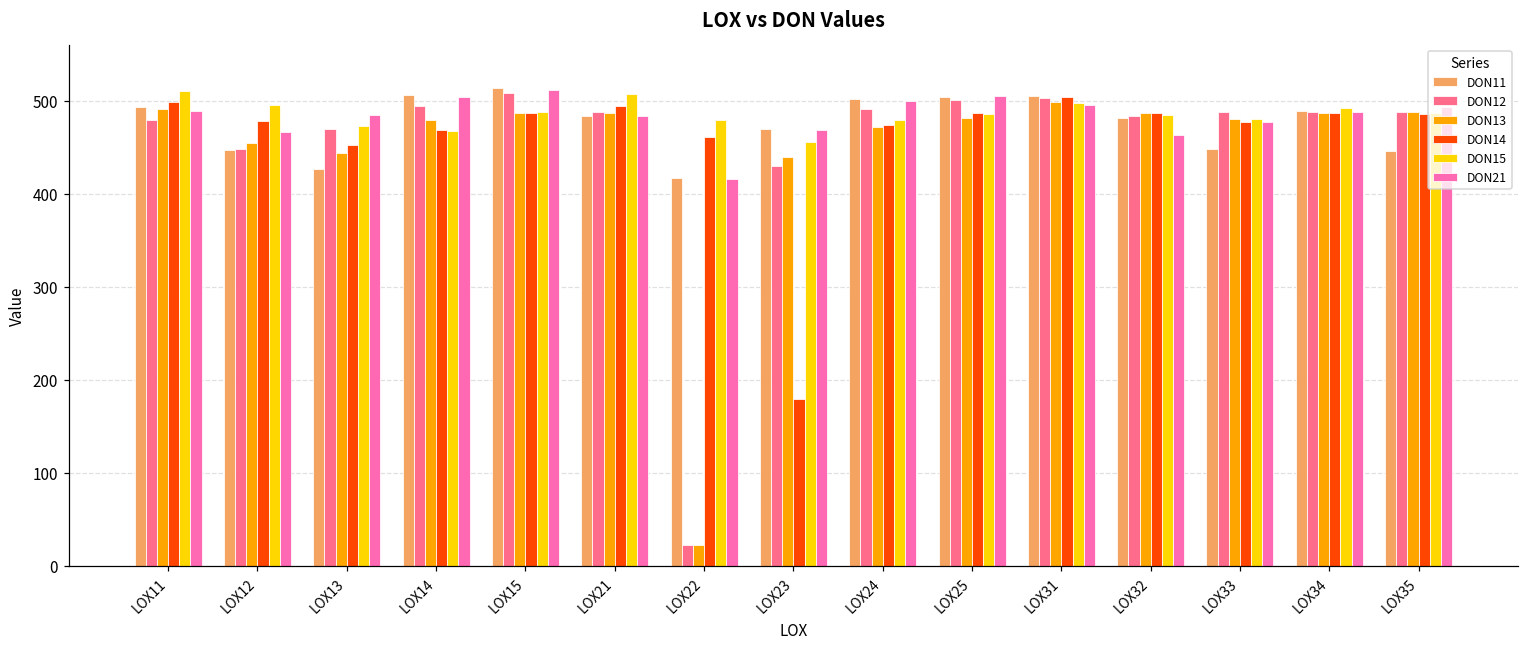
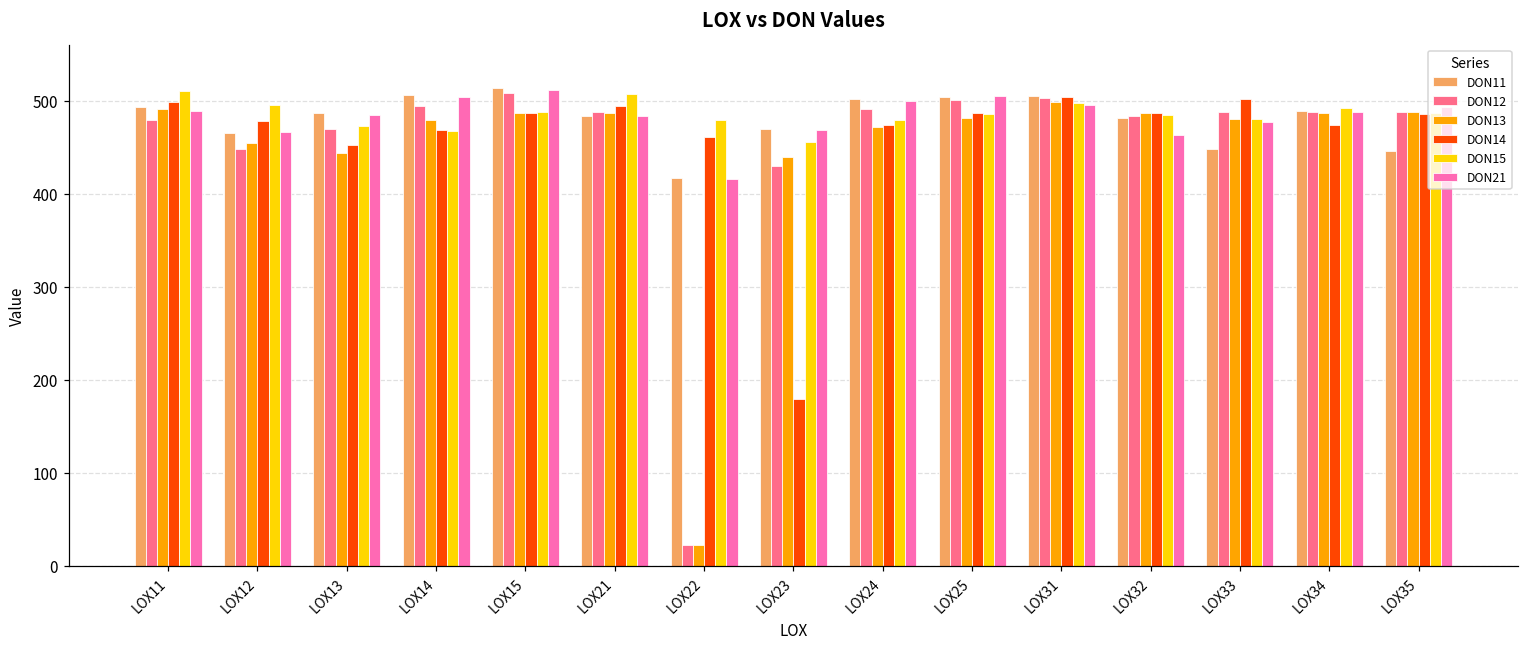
DON11, LOX12: 450 -> 470
DON11, LOX13: 430 -> 490
DON14, LOX33: 480 -> 500
DON14, LOX34: 490 -> 470
